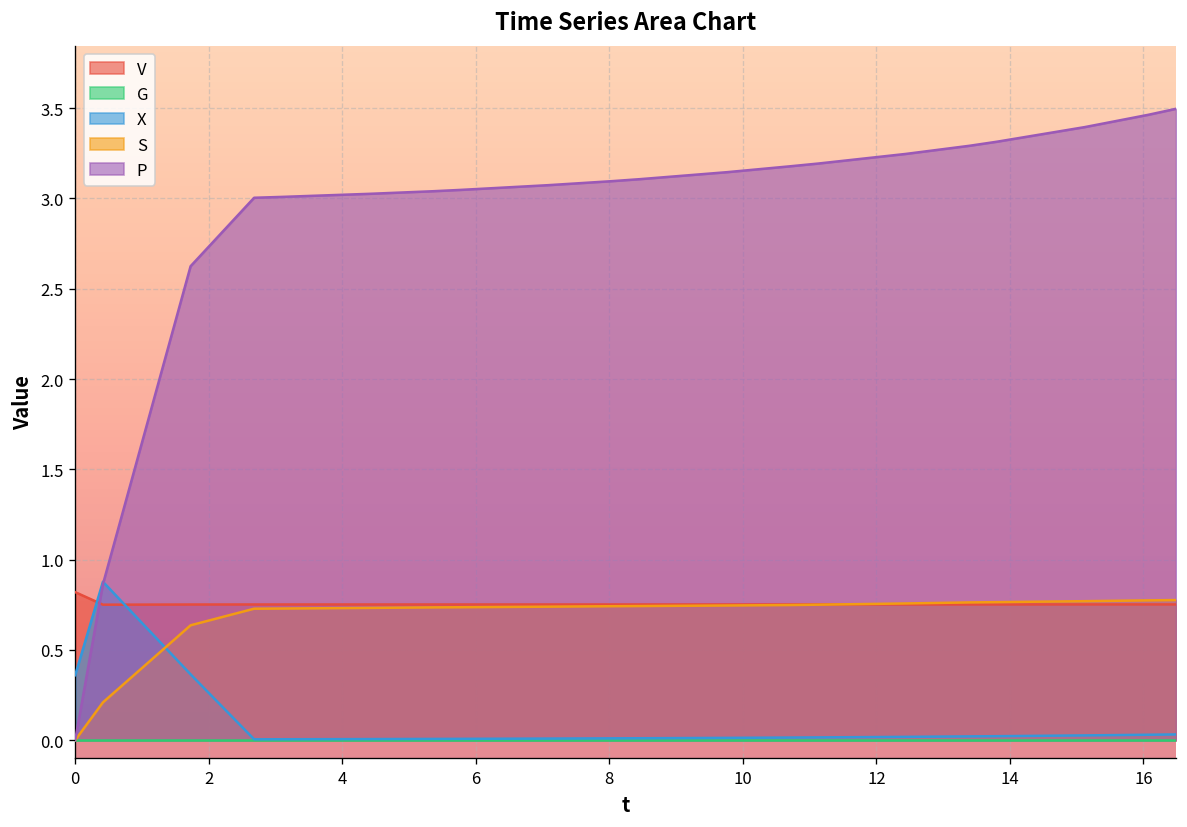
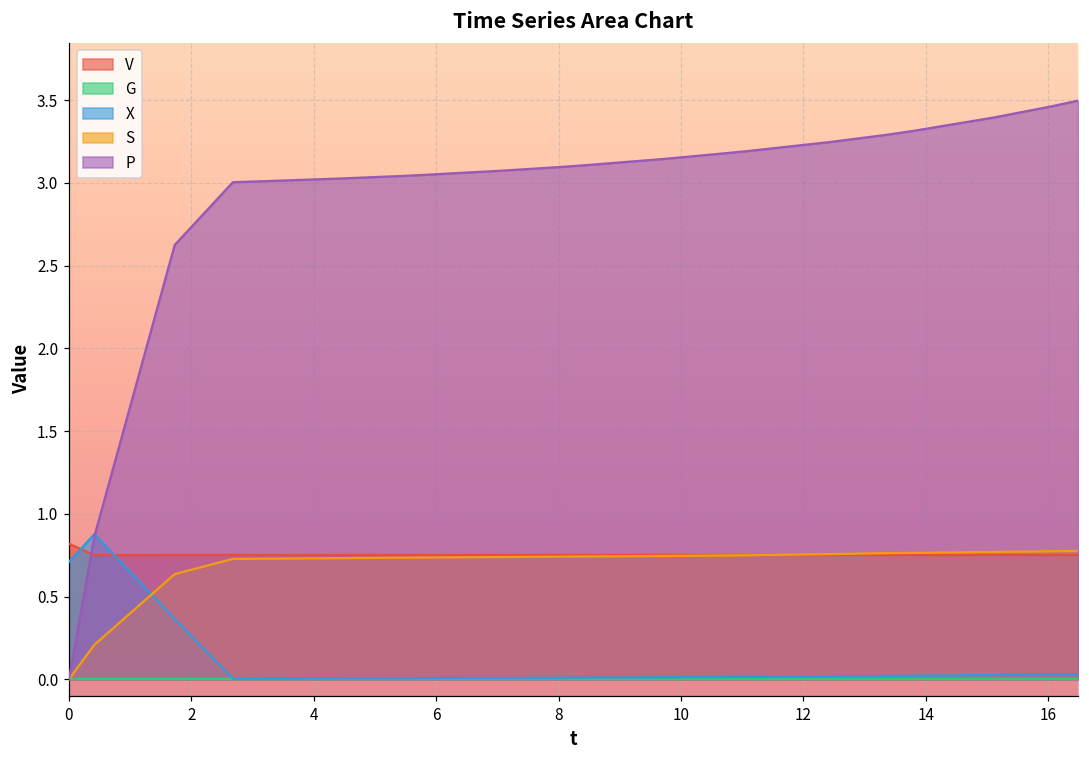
X, 0: 0.36 -> 0.71
